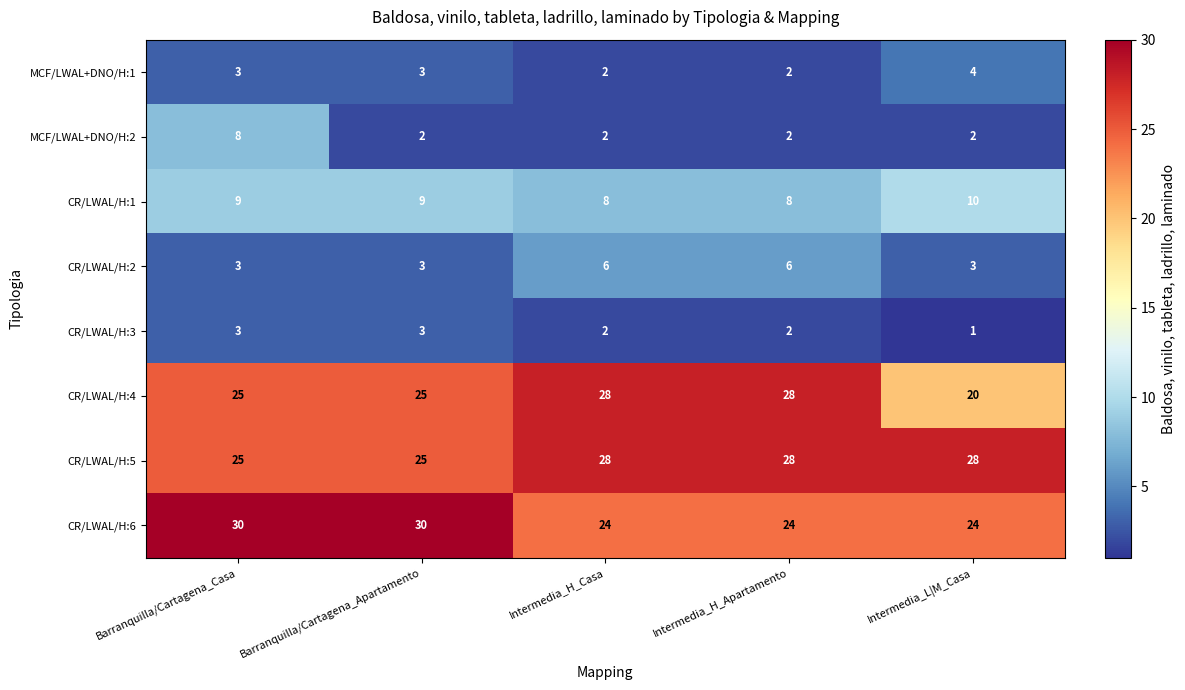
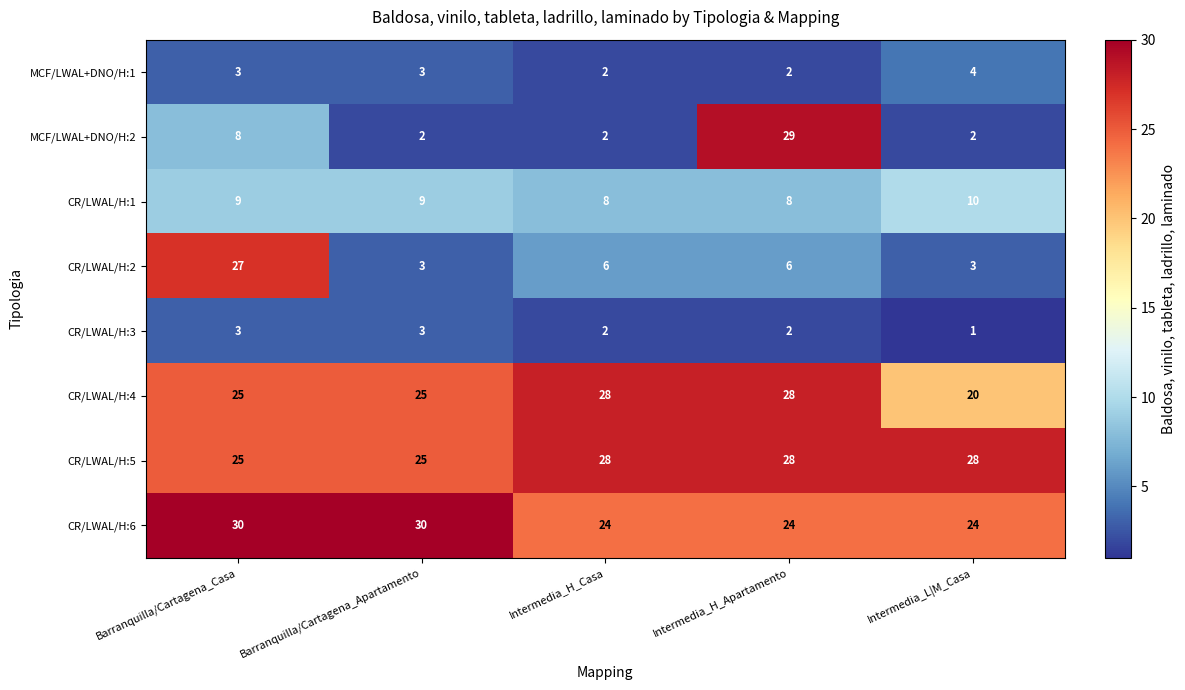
MCF/LWAL+DNO/H:2, Intermedia_H_Apartamento: 2 -> 29
CR/LWAL/H:2, Barranquilla/Cartagena_Casa: 3 -> 27
